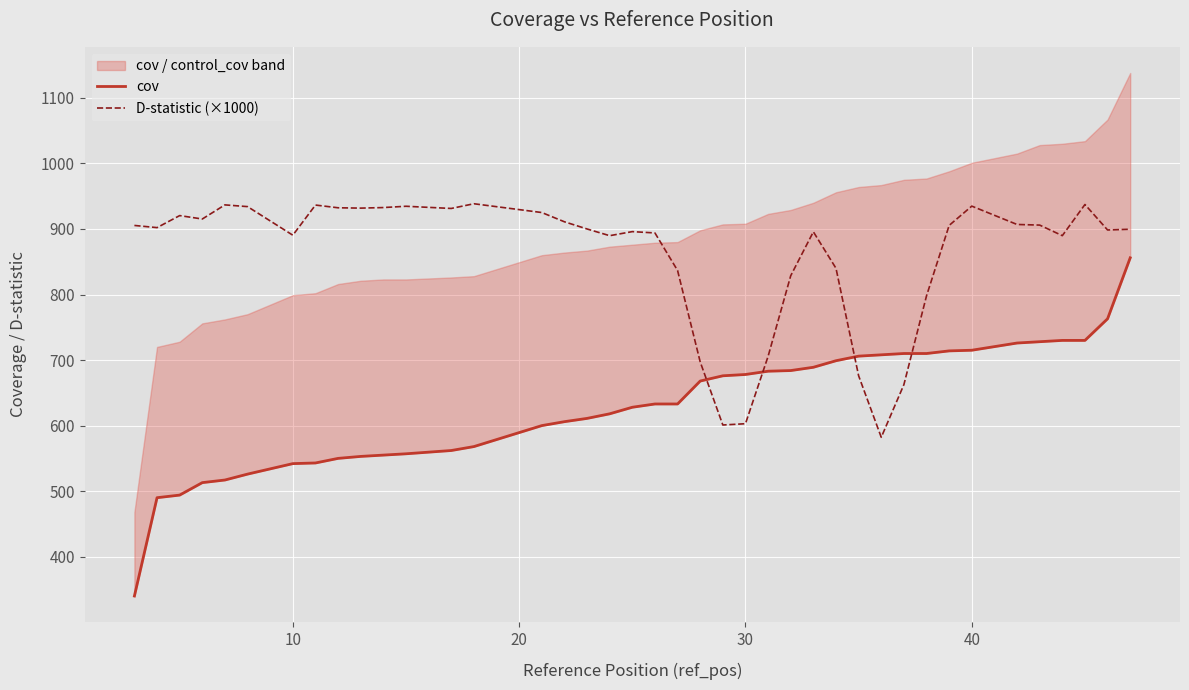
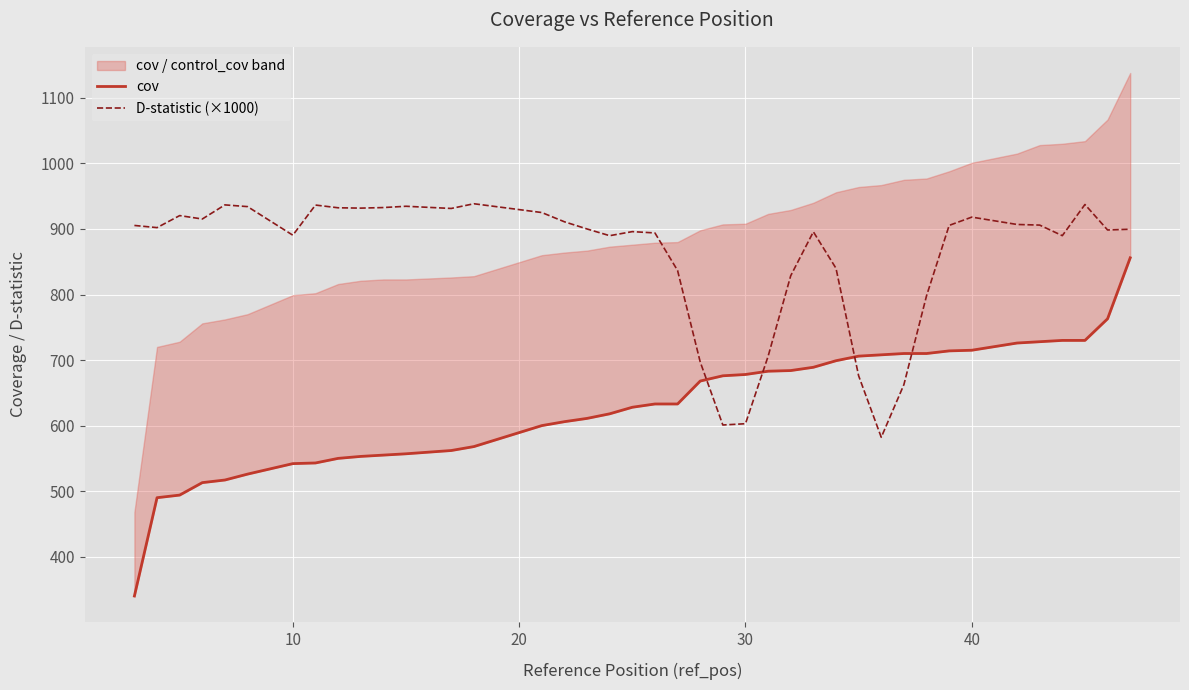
D-statistic (×1000), 40: 930 -> 920
